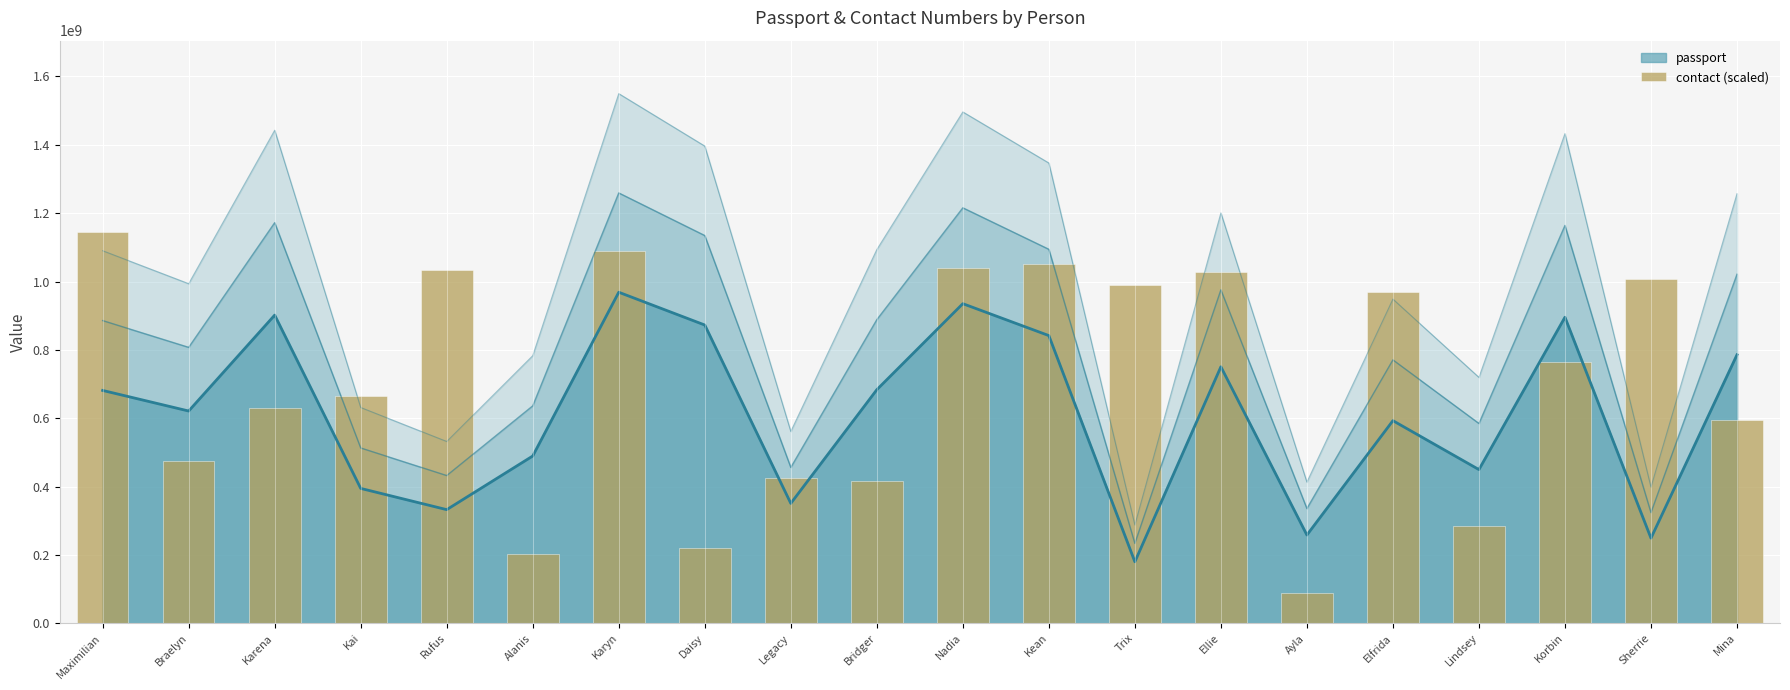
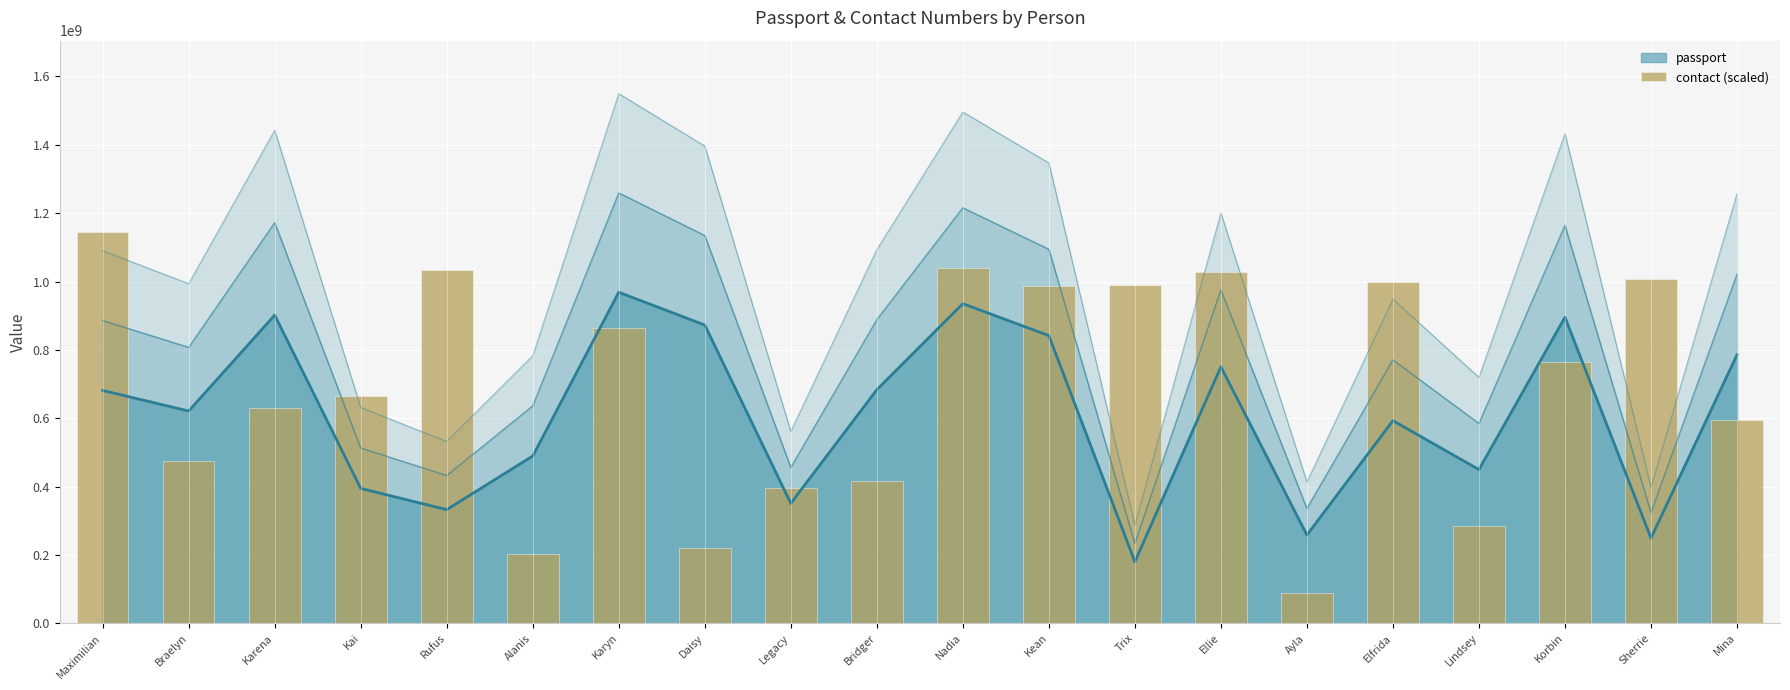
contact (scaled), Karyn: 1090000000 -> 860000000
contact (scaled), Legacy: 430000000 -> 400000000
contact (scaled), Kean: 1050000000 -> 990000000
contact (scaled), Elfrida: 970000000 -> 1000000000
